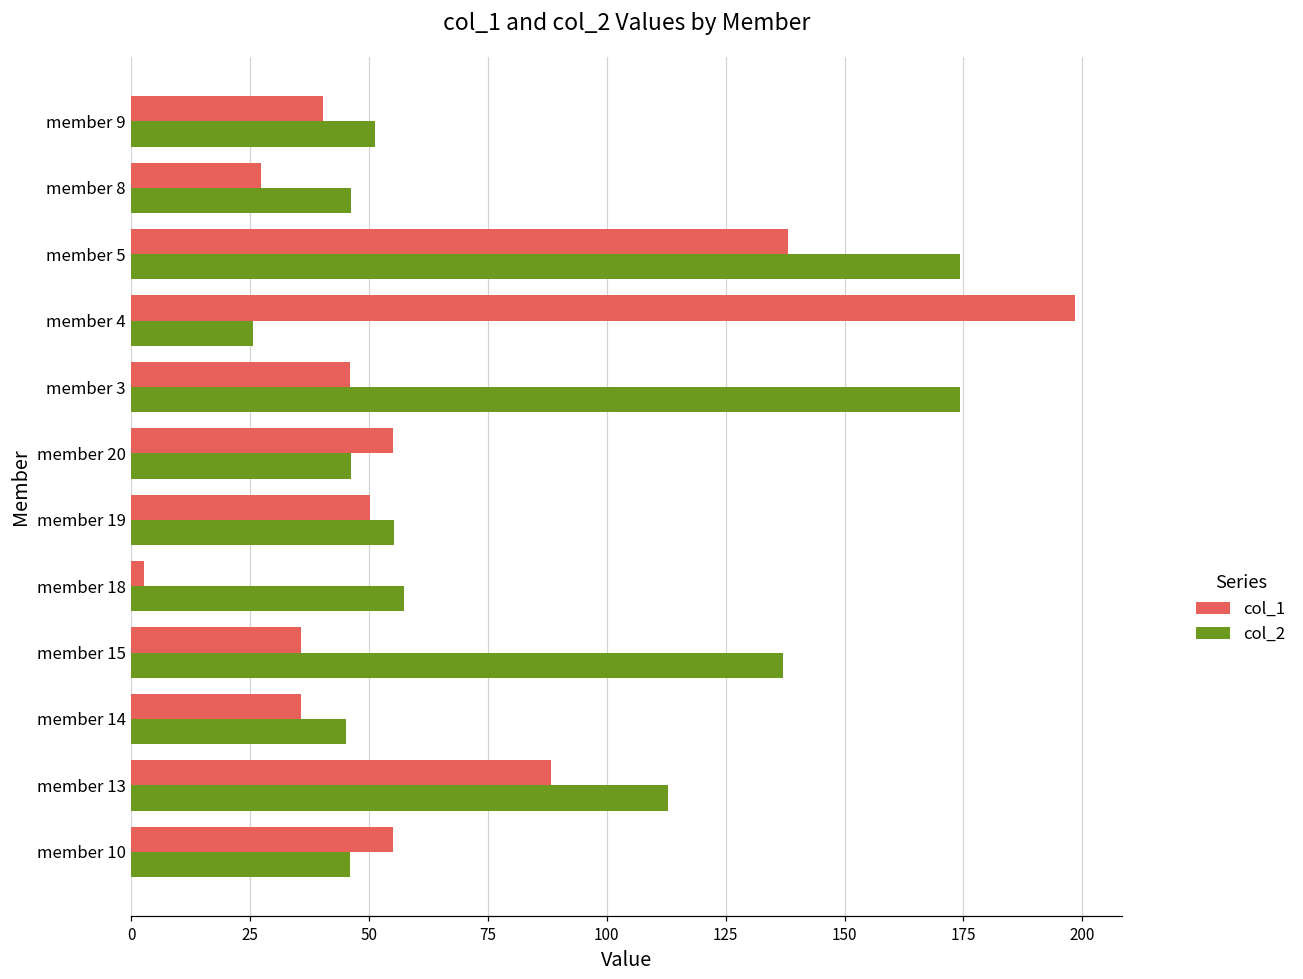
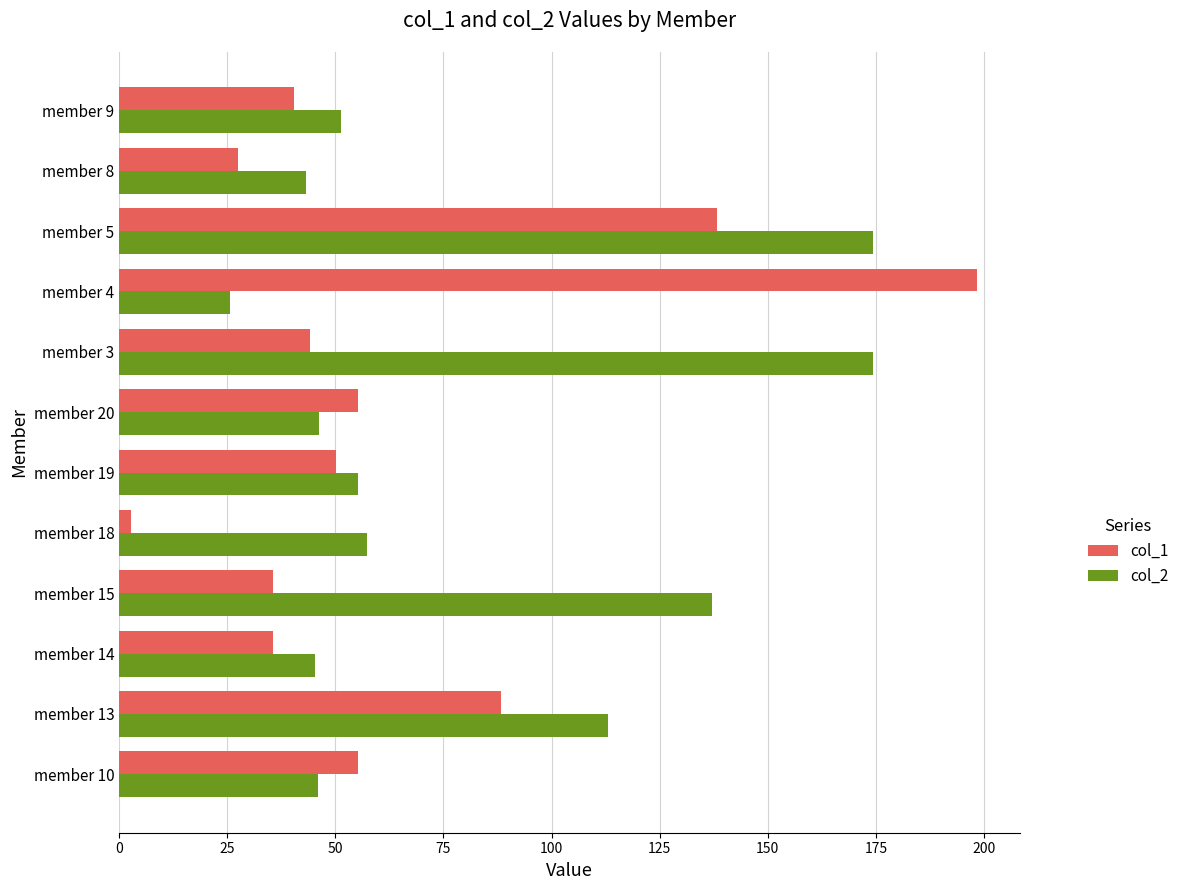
col_2, member 8: 46 -> 43
col_1, member 3: 46 -> 44
